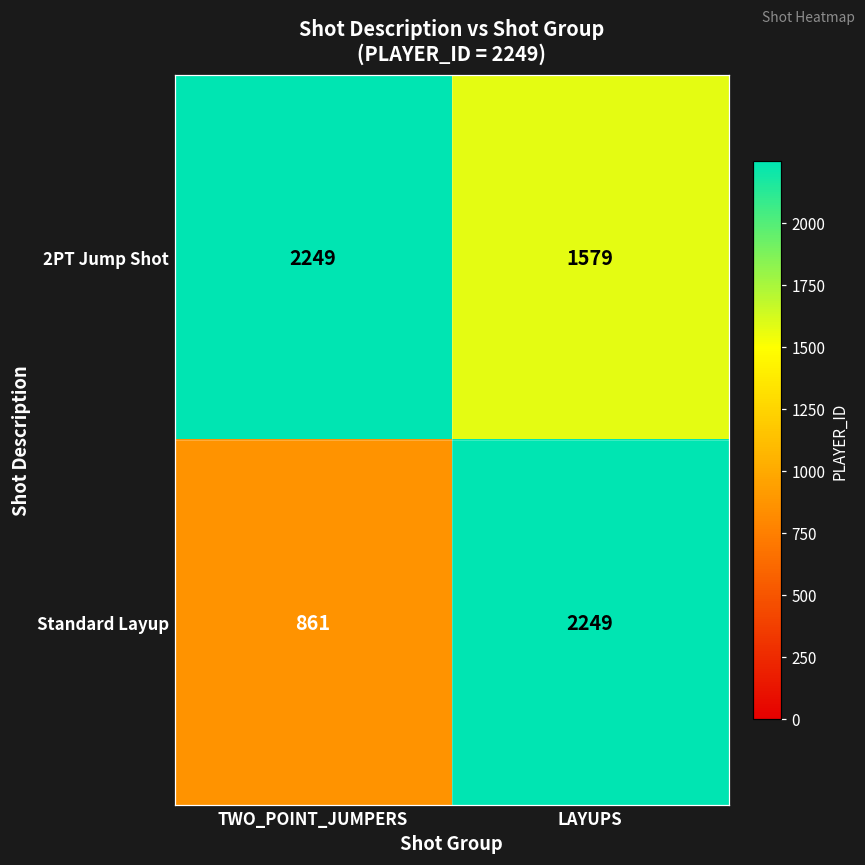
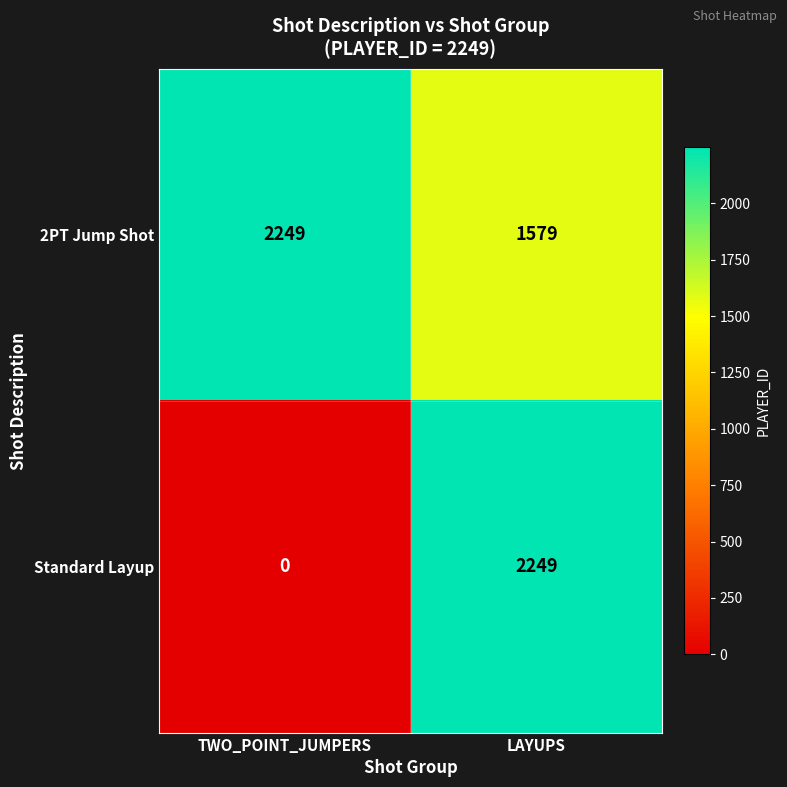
Standard Layup, TWO_POINT_JUMPERS: 861 -> 0
